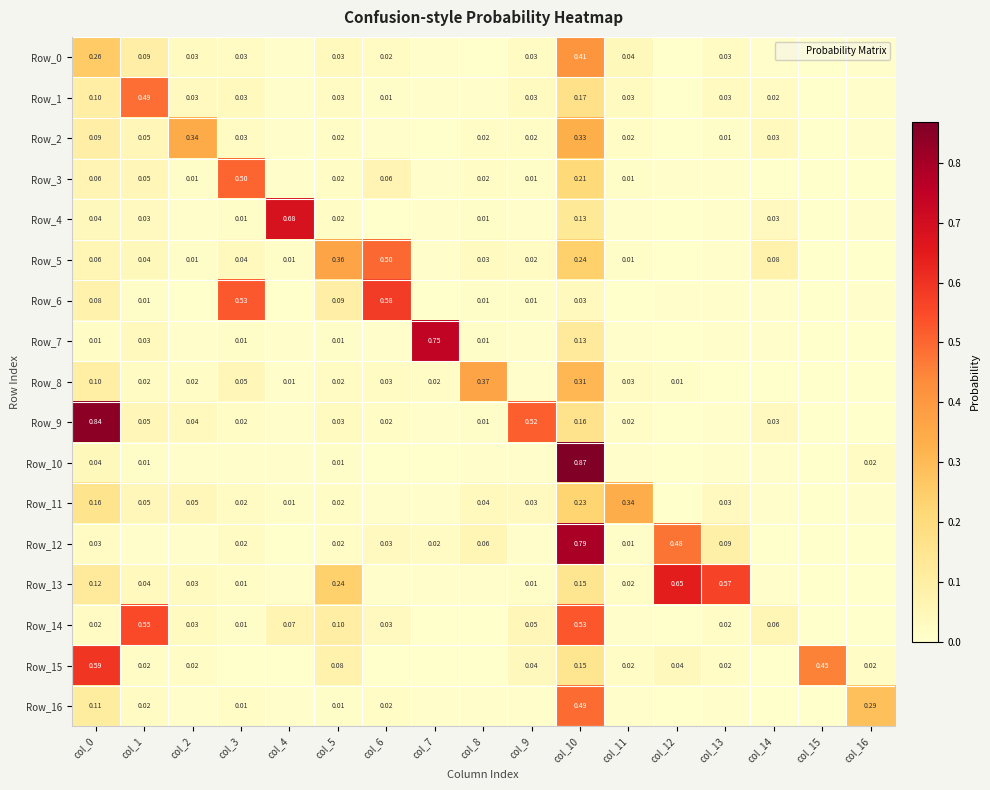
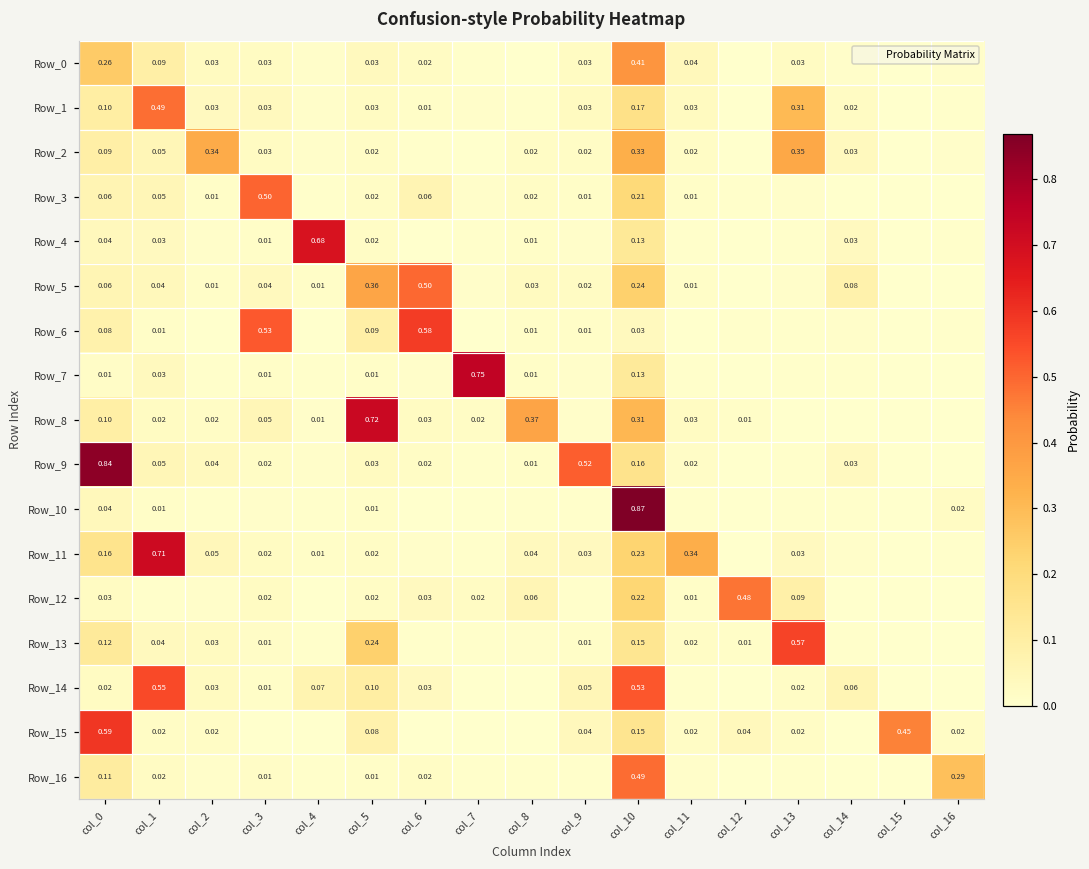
Row_1, col_13: 0.03 -> 0.31
Row_2, col_13: 0.01 -> 0.35
Row_8, col_5: 0.02 -> 0.72
Row_11, col_1: 0.05 -> 0.71
Row_12, col_10: 0.79 -> 0.22
Row_13, col_12: 0.65 -> 0.01
